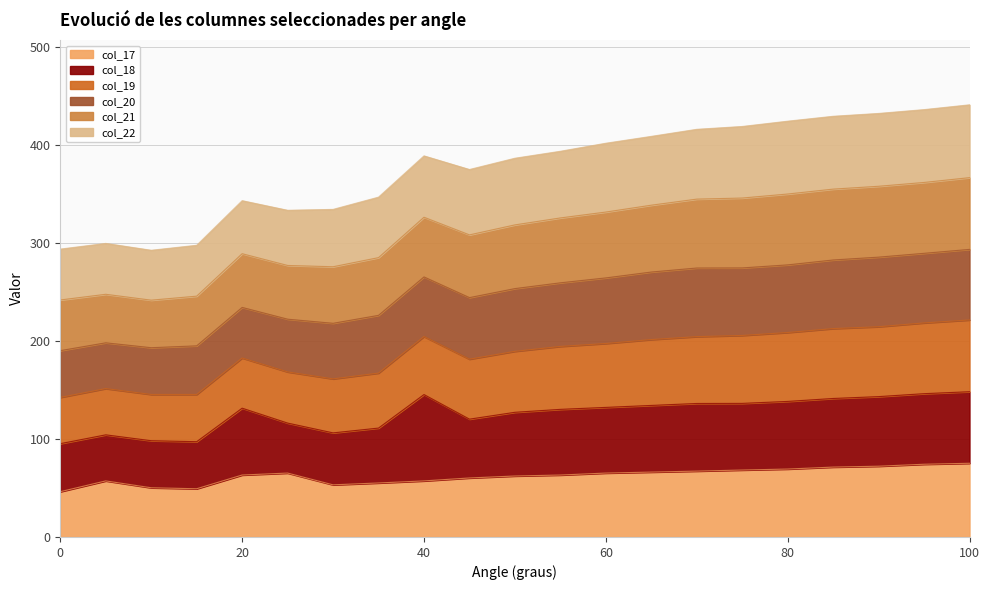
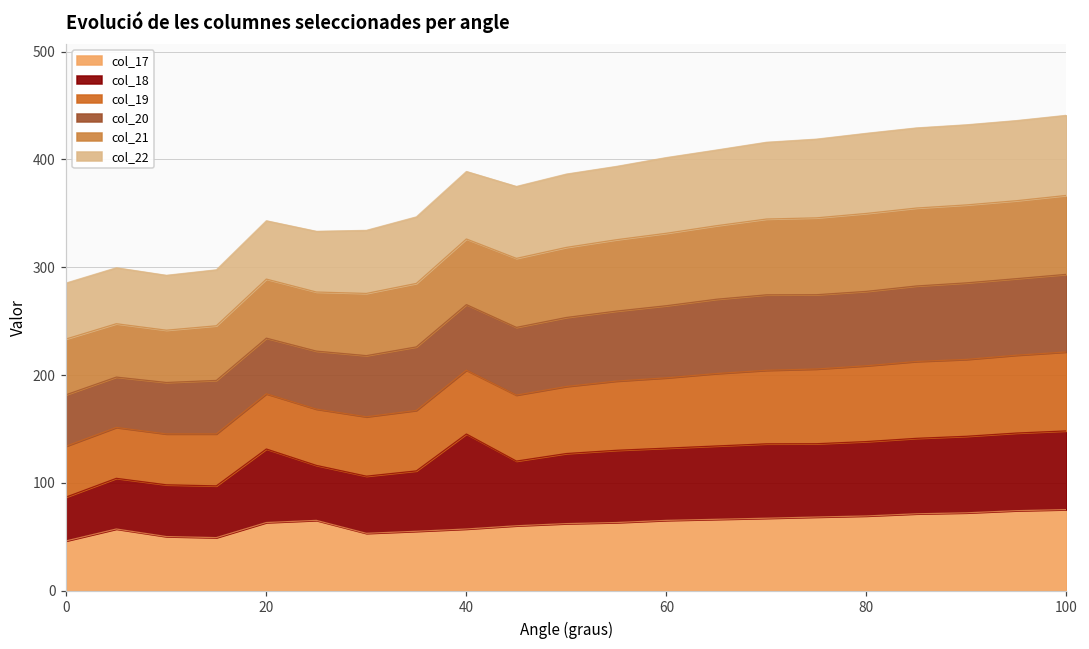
col_18, 0: 50 -> 40
